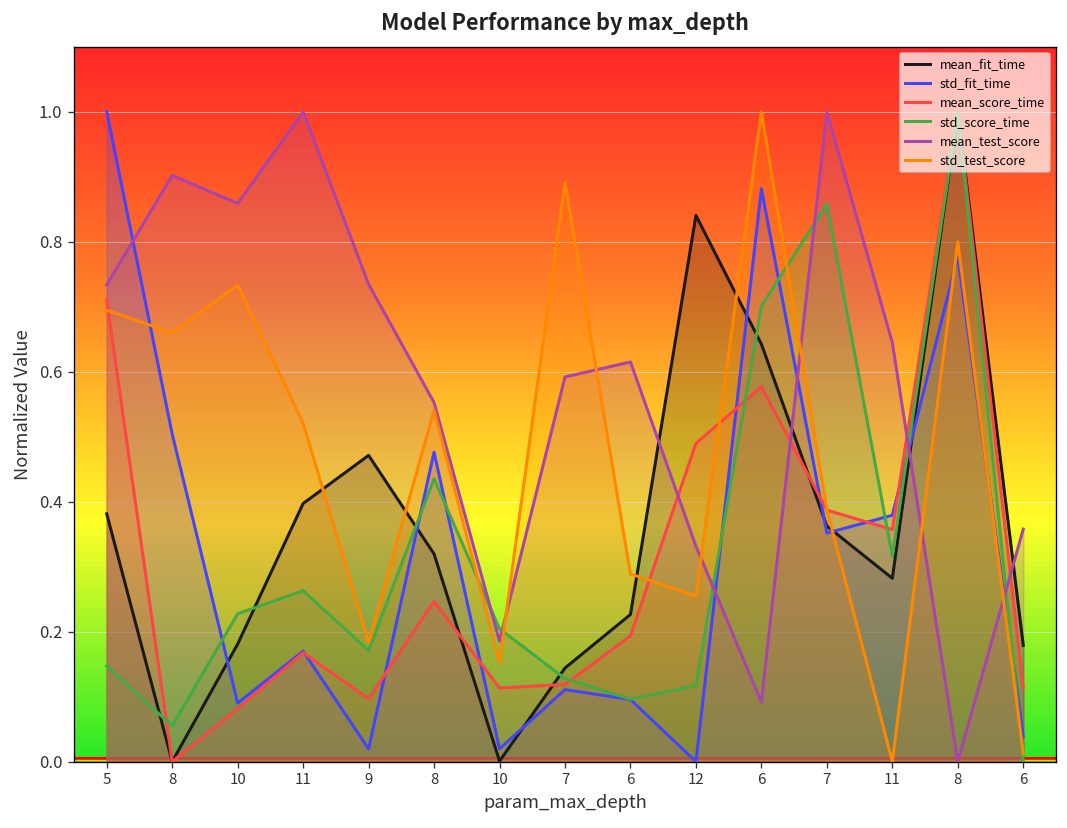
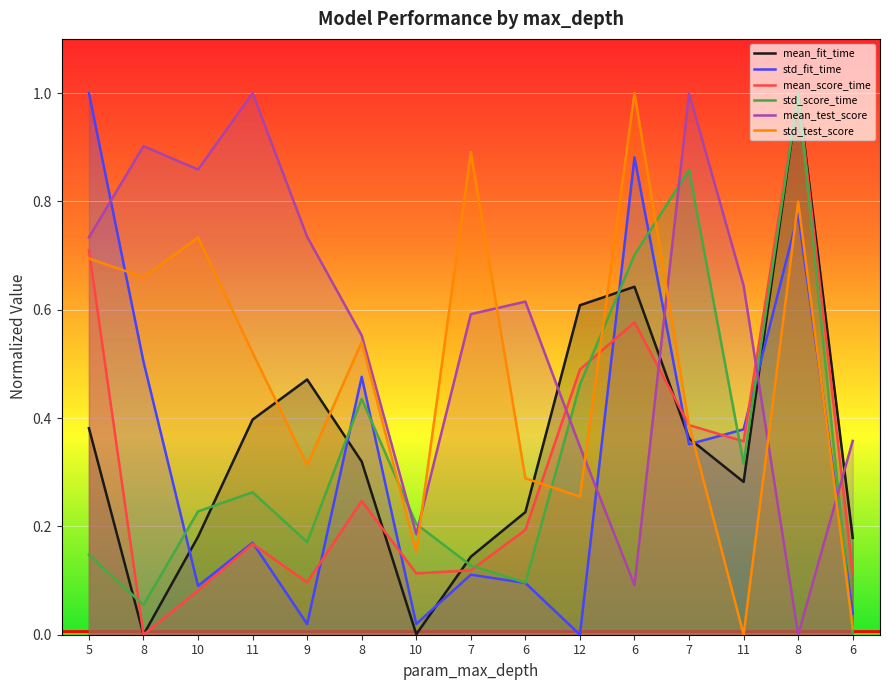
std_test_score, 9: 0.18 -> 0.31
mean_fit_time, 12: 0.84 -> 0.61
std_score_time, 12: 0.12 -> 0.46
mean_test_score, 12: 0.33 -> 0.35
